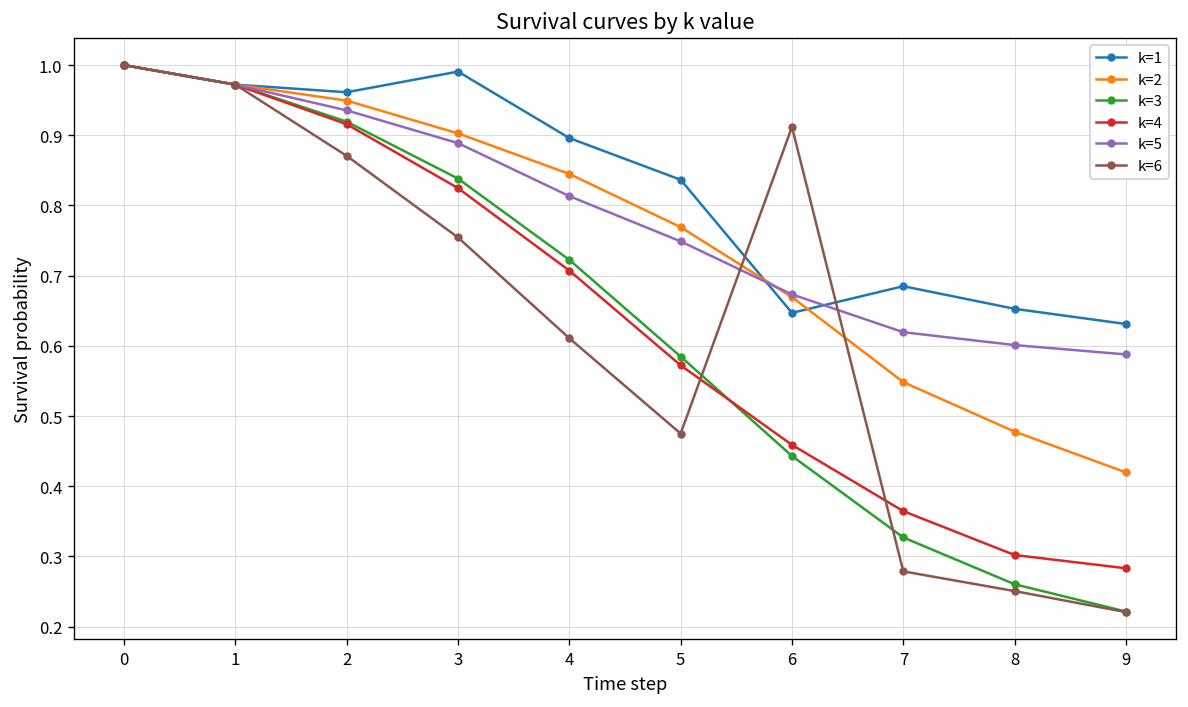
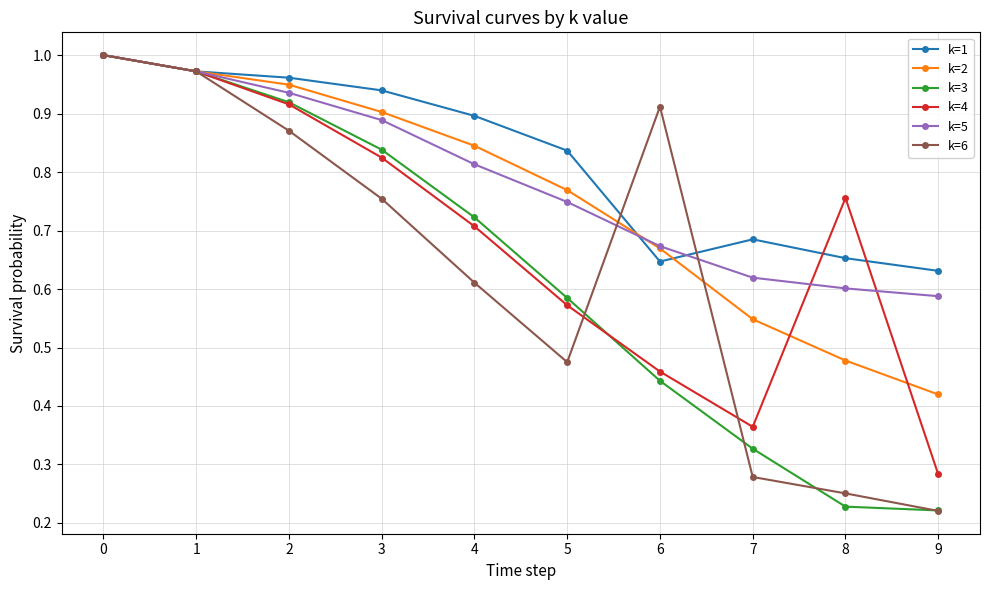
k=1, 3: 0.99 -> 0.94
k=3, 8: 0.26 -> 0.23
k=4, 8: 0.30 -> 0.76
